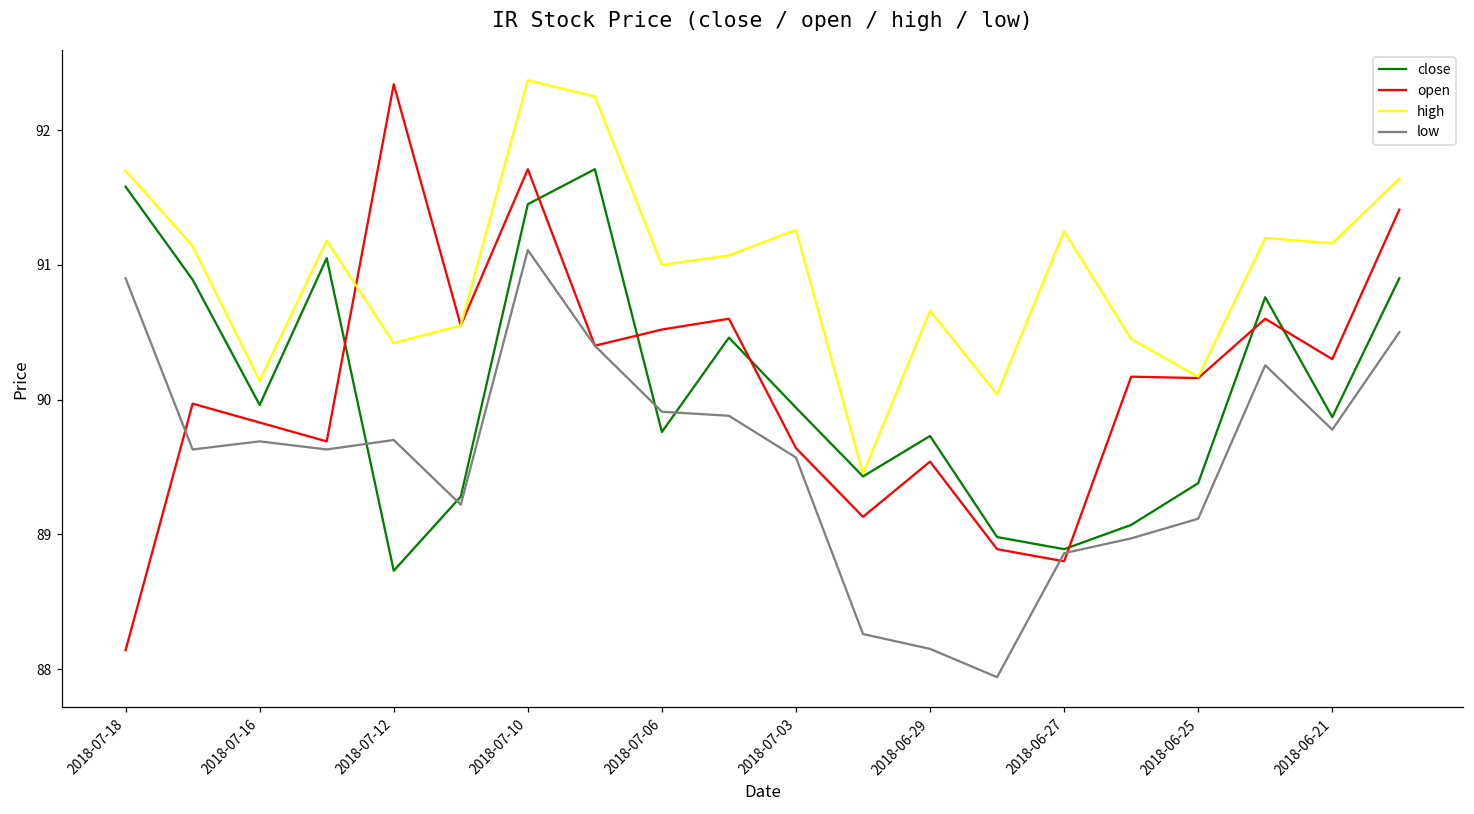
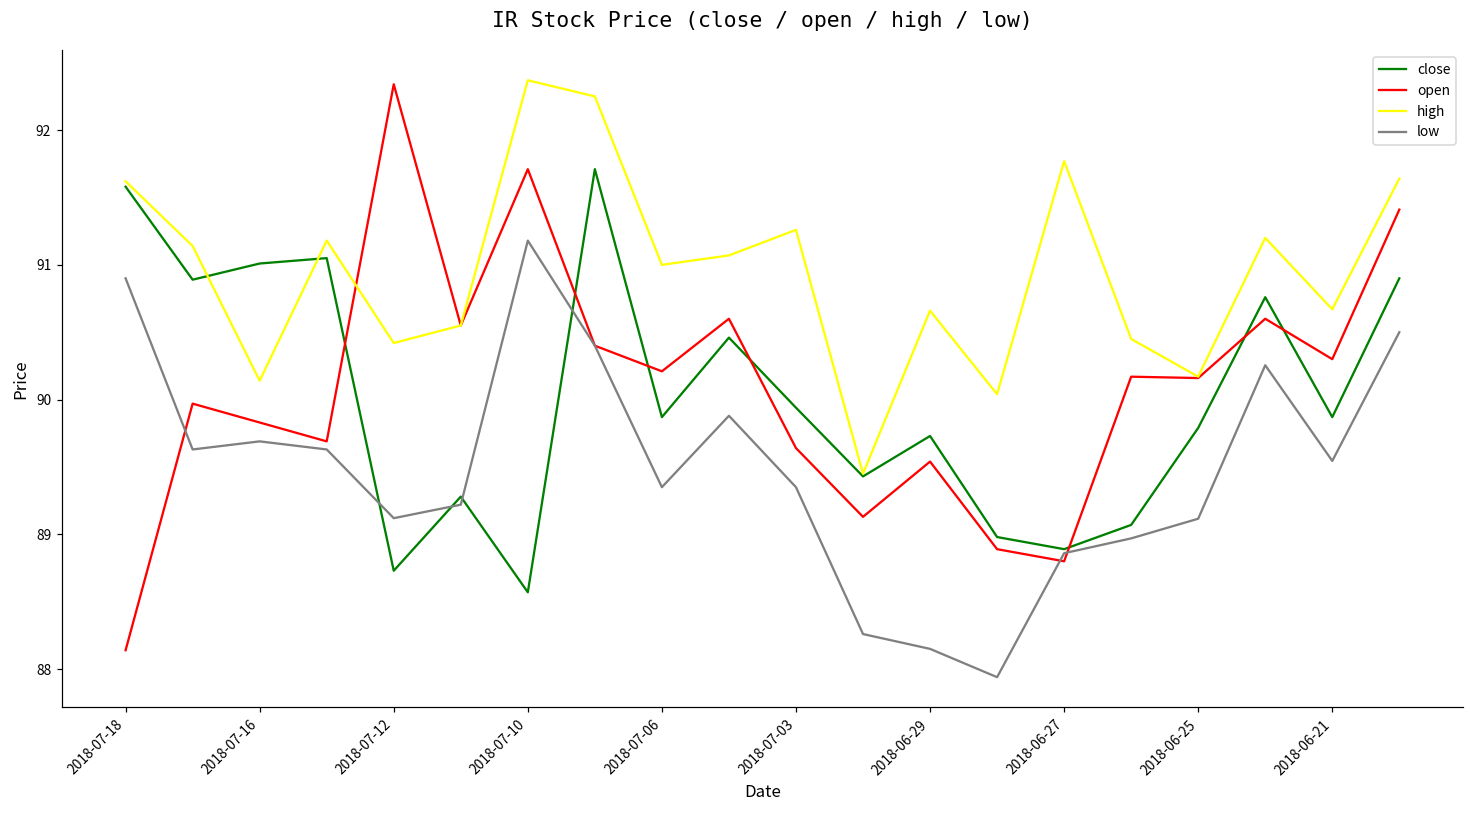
high, 2018-07-18: 91.70 -> 91.62
close, 2018-07-16: 89.96 -> 91.01
low, 2018-07-12: 89.70 -> 89.12
close, 2018-07-10: 91.45 -> 88.57
low, 2018-07-10: 91.11 -> 91.18
close, 2018-07-06: 89.76 -> 89.87
open, 2018-07-06: 90.52 -> 90.21
low, 2018-07-06: 89.91 -> 89.35
low, 2018-07-03: 89.57 -> 89.35
high, 2018-06-27: 91.25 -> 91.77
close, 2018-06-25: 89.38 -> 89.79
high, 2018-06-21: 91.16 -> 90.67
low, 2018-06-21: 89.78 -> 89.55
